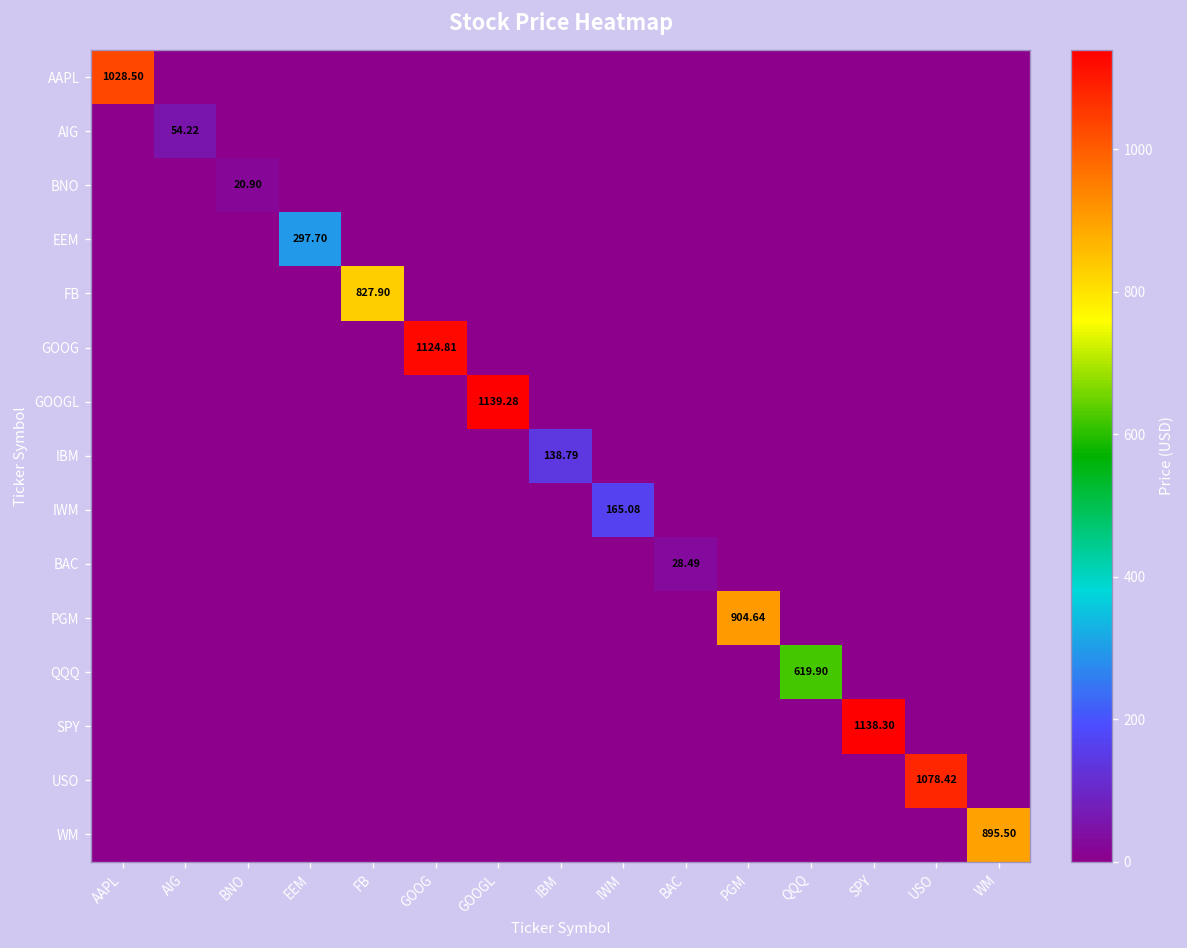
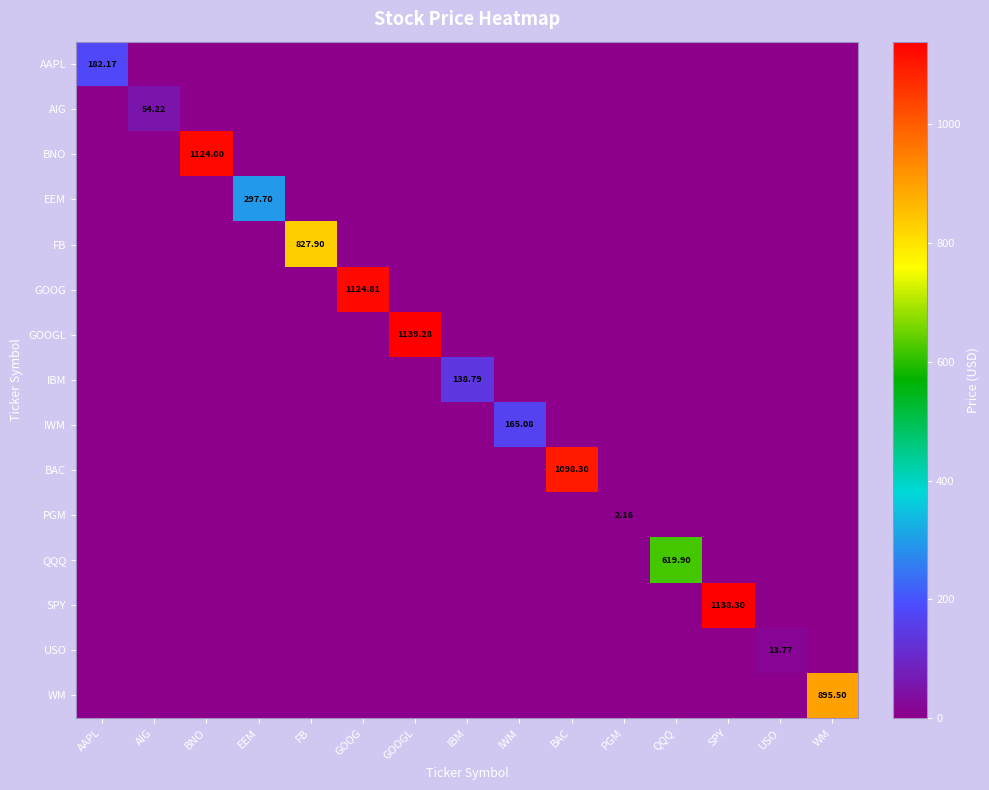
AAPL, AAPL: 1028.50 -> 182.17
BNO, BNO: 20.90 -> 1124.00
BAC, BAC: 28.49 -> 1098.30
PGM, PGM: 904.64 -> 2.16
USO, USO: 1078.42 -> 13.77
